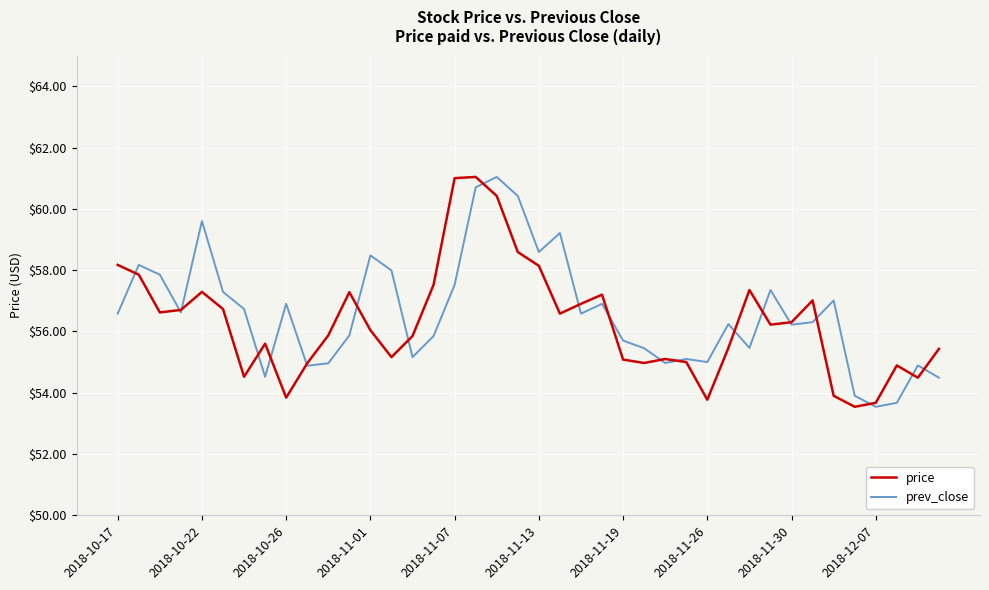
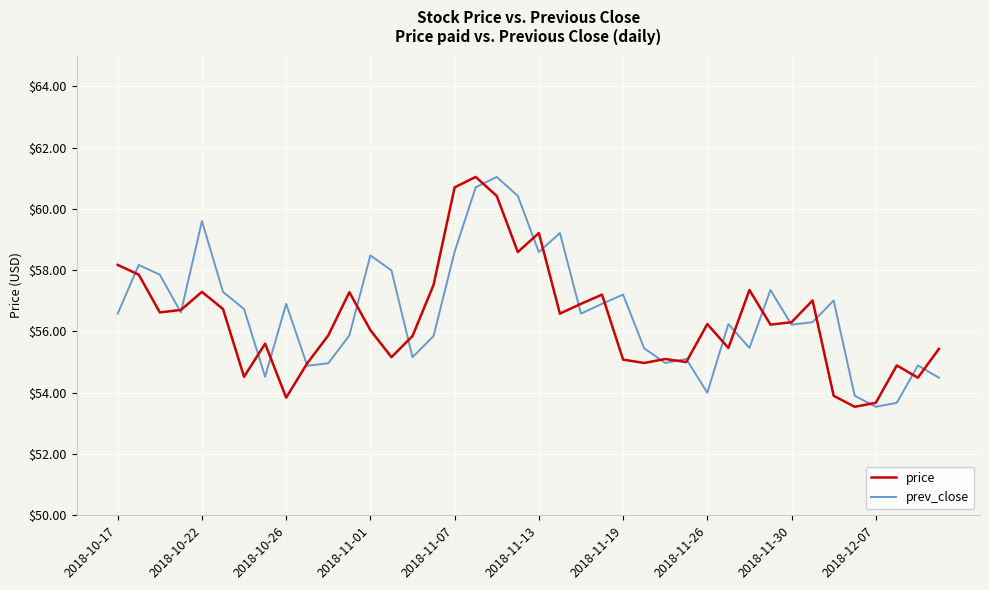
price, 2018-11-07: $61.0 -> $60.7
prev_close, 2018-11-07: $57.5 -> $58.6
price, 2018-11-13: $58.1 -> $59.2
prev_close, 2018-11-19: $55.7 -> $57.2
price, 2018-11-26: $53.8 -> $56.2
prev_close, 2018-11-26: $55 -> $54
